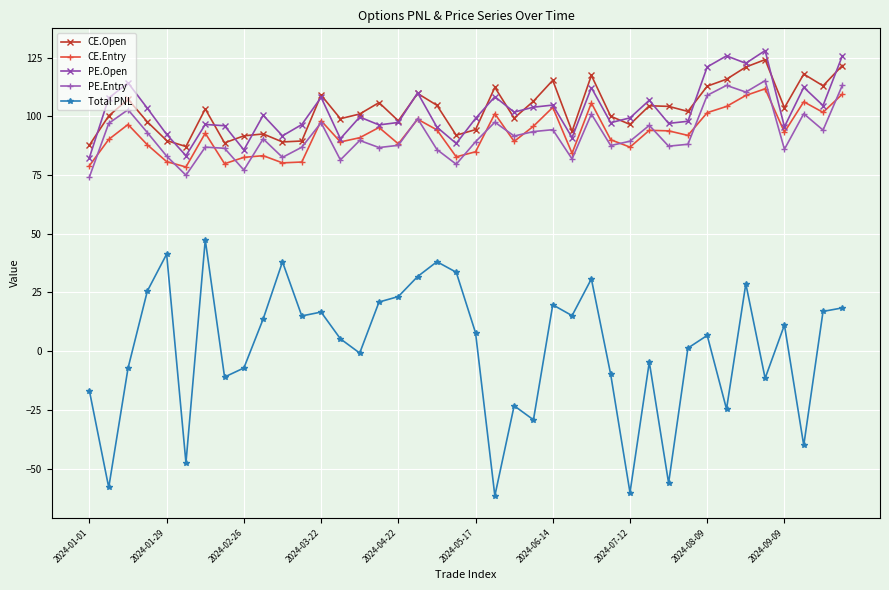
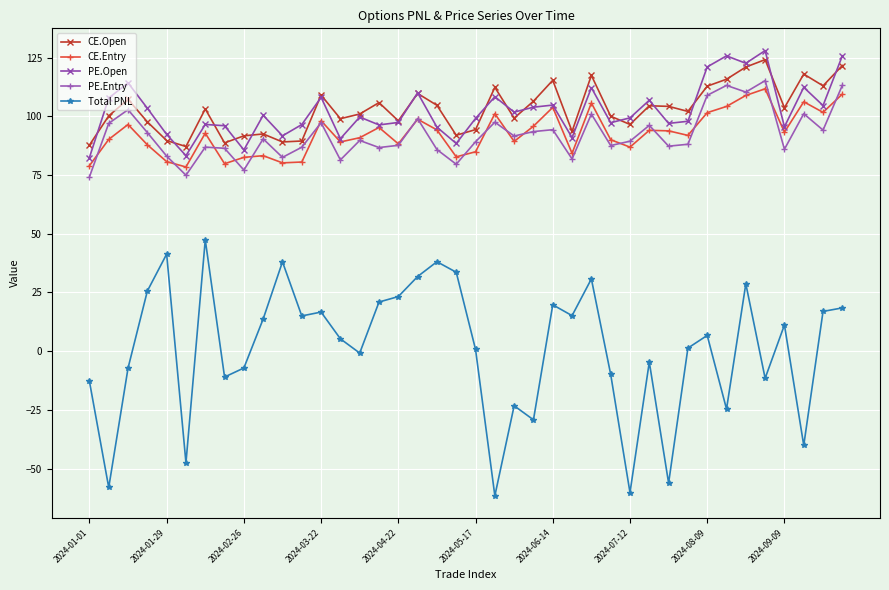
Total PNL, 2024-01-01: -17 -> -13
Total PNL, 2024-05-17: 8 -> 1
